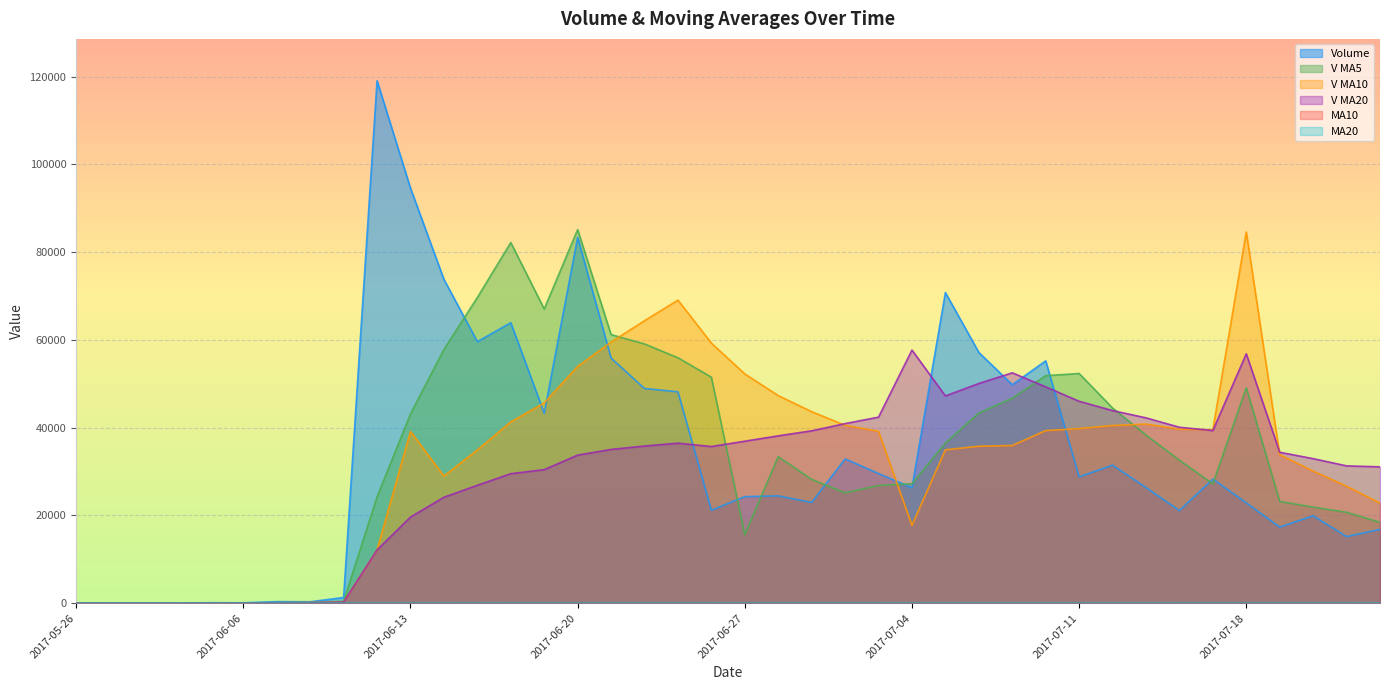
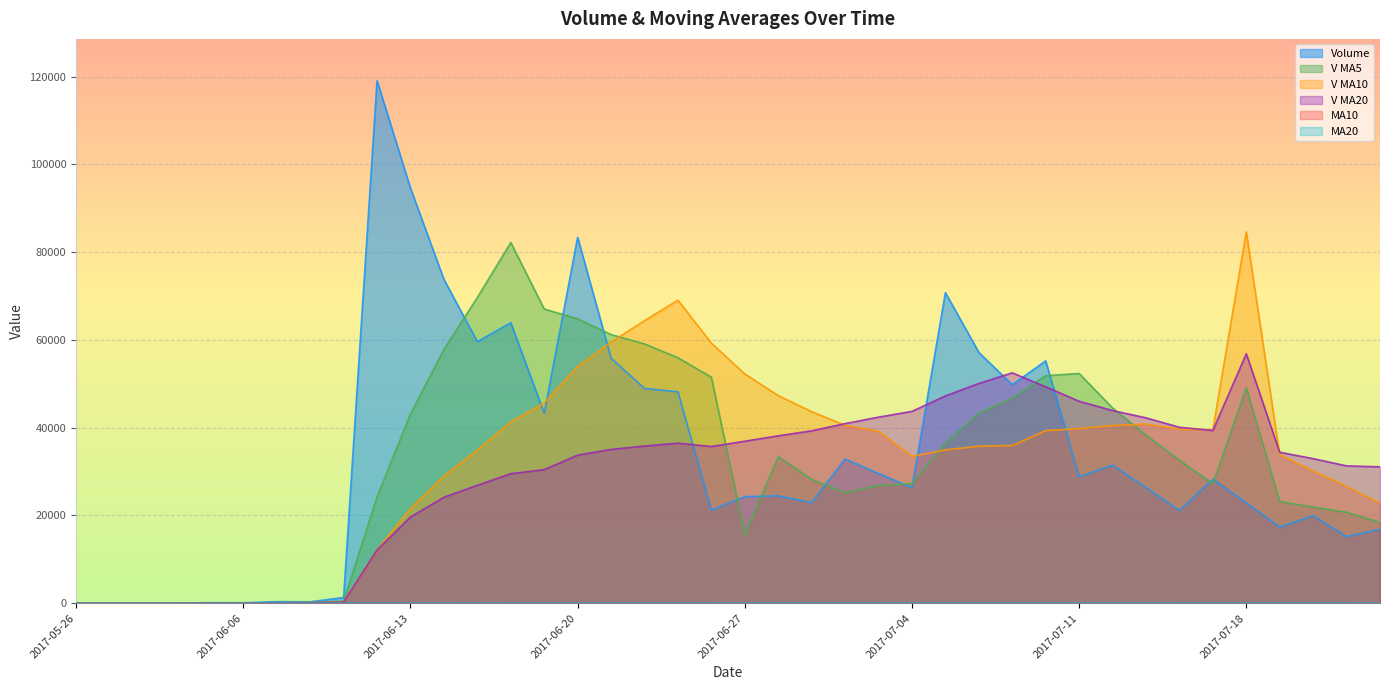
V MA10, 2017-06-13: 39000 -> 22000
V MA5, 2017-06-20: 85000 -> 65000
V MA10, 2017-07-04: 18000 -> 33000
V MA20, 2017-07-04: 58000 -> 44000
